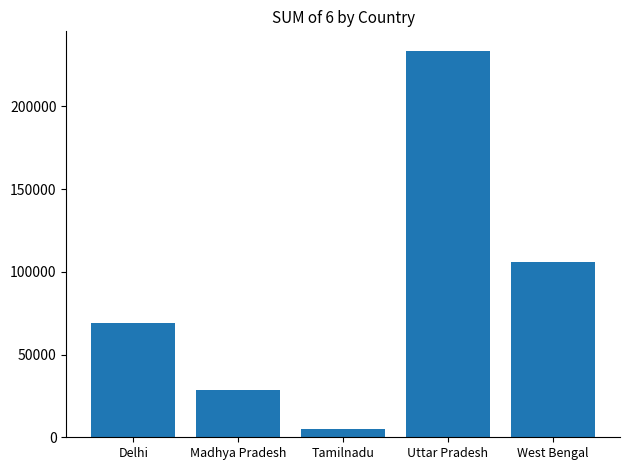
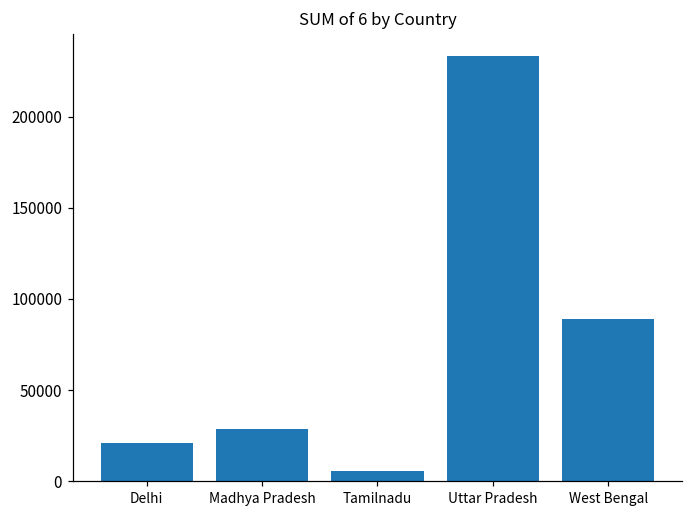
Delhi: 69000 -> 21000
West Bengal: 106000 -> 89000
